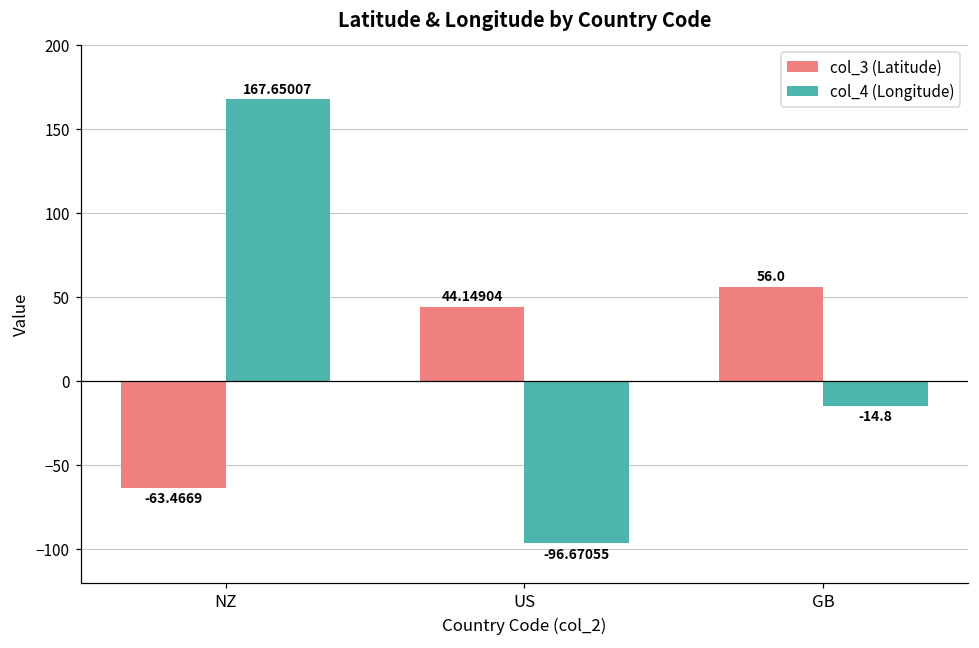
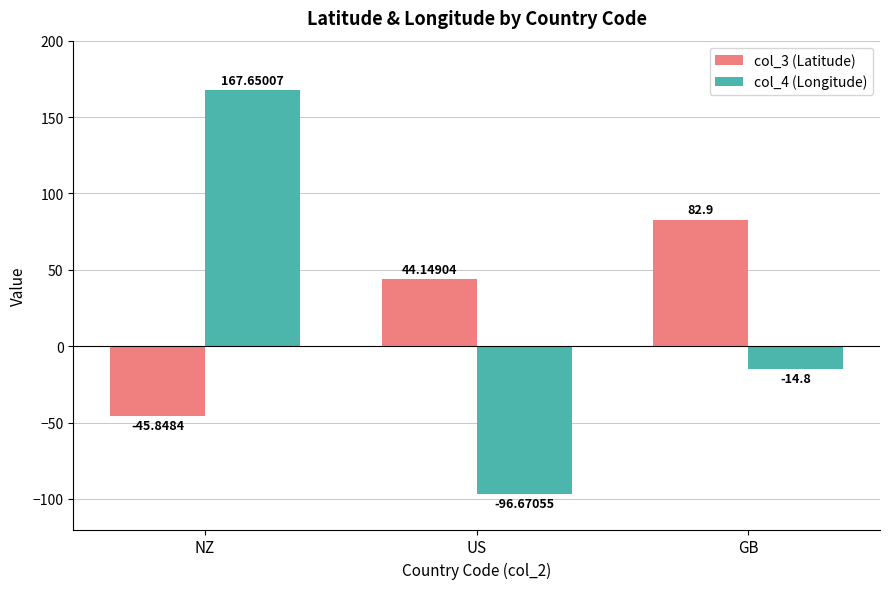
col_3 (Latitude), NZ: -63.4669 -> -45.8484
col_3 (Latitude), GB: 56.0 -> 82.9
